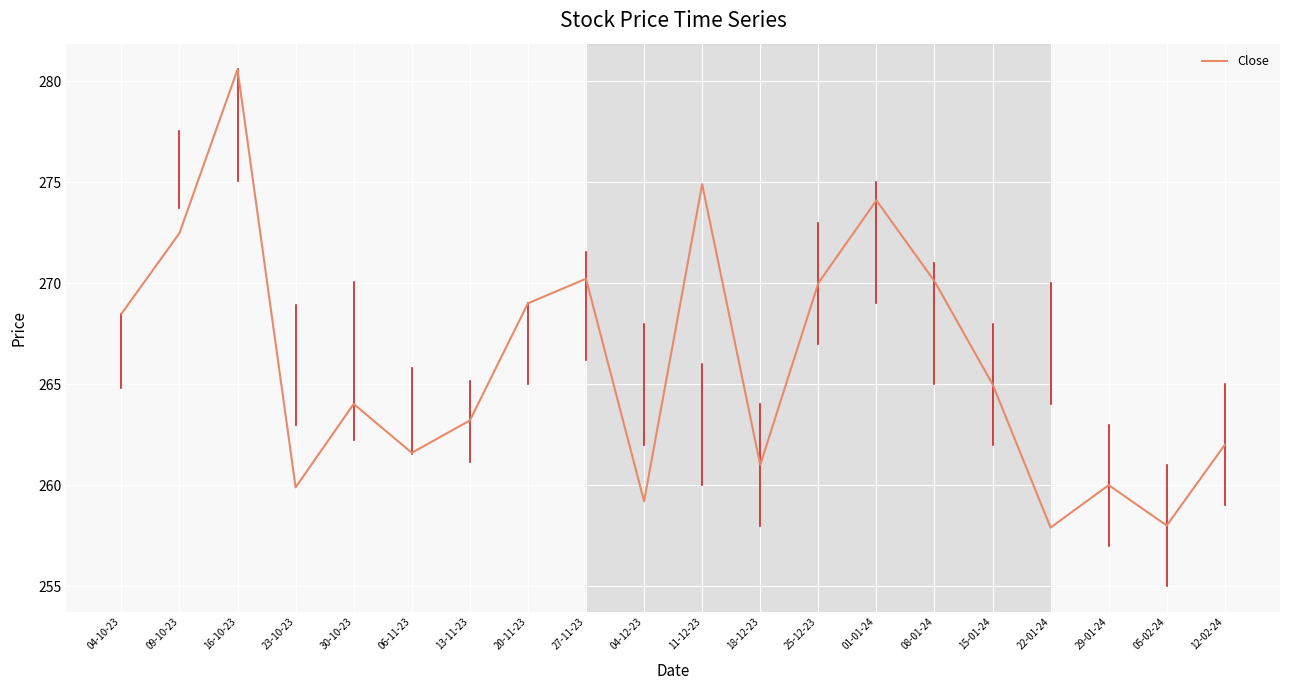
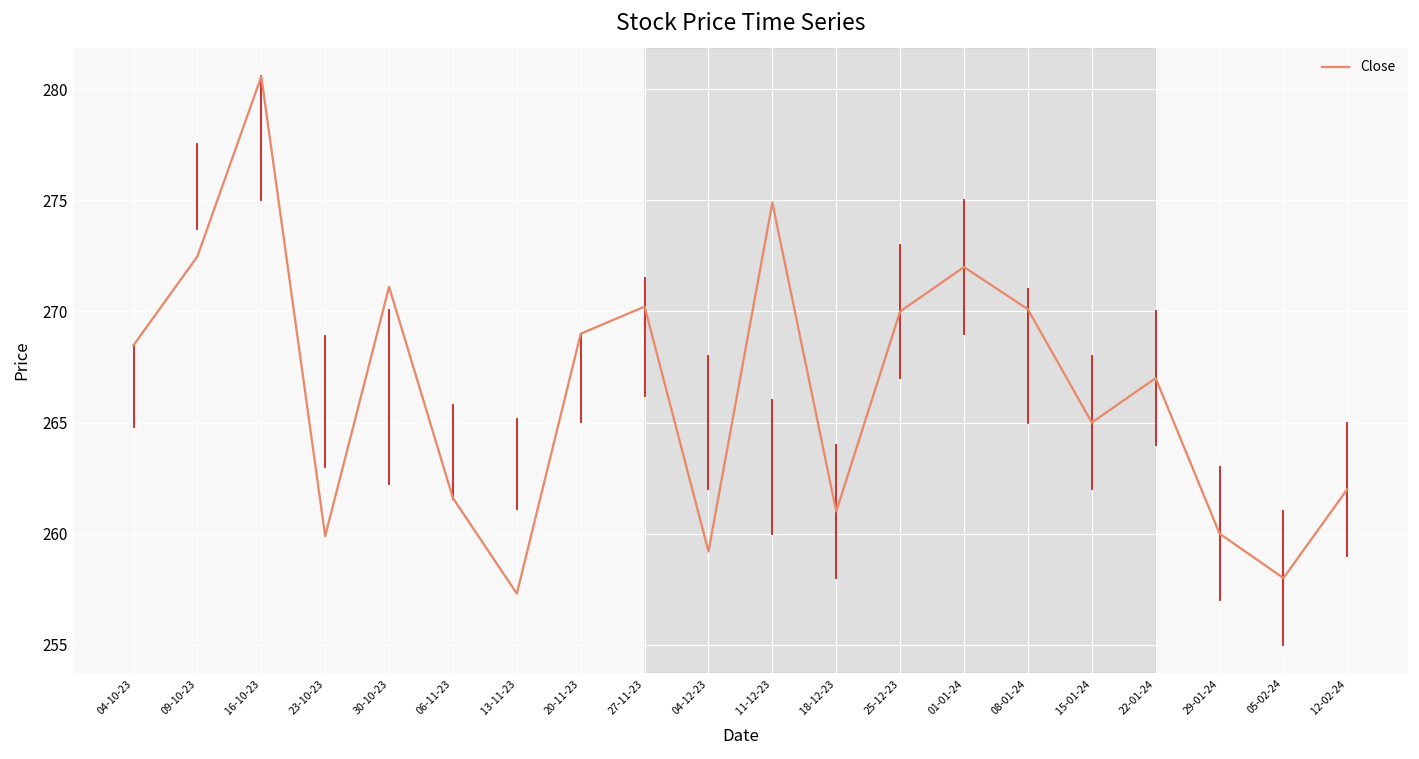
Close, 30-10-23: 264.0 -> 271.1
Close, 13-11-23: 263.2 -> 257.3
Close, 01-01-24: 274.1 -> 272.0
Close, 22-01-24: 257.9 -> 267.0
